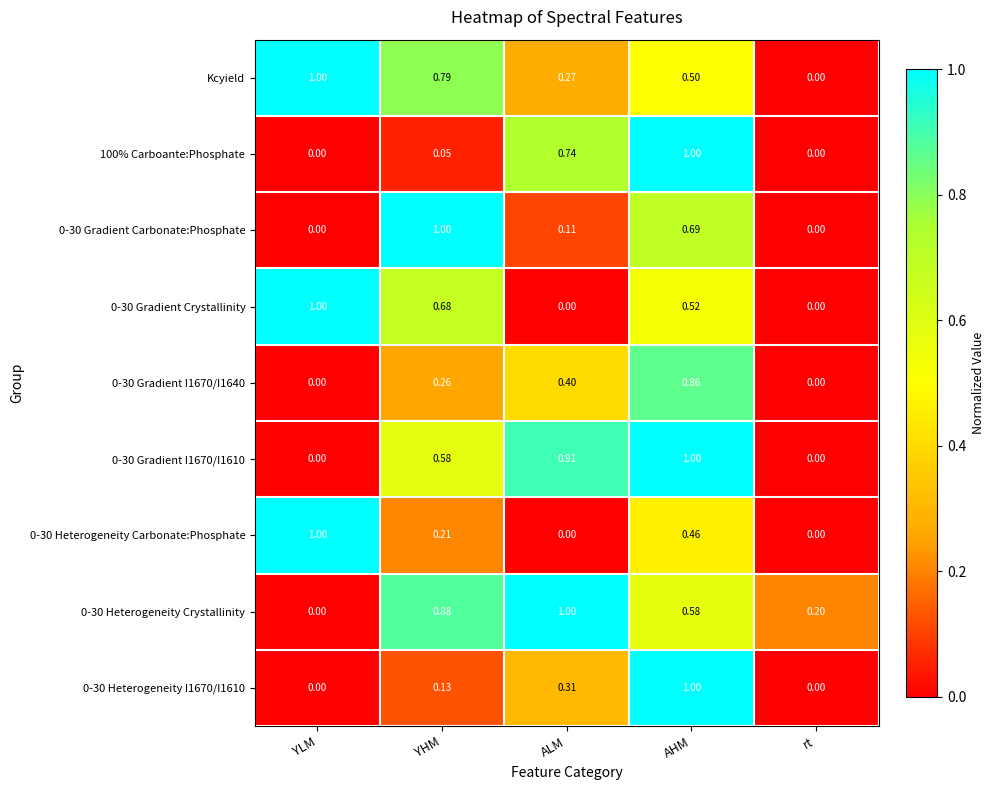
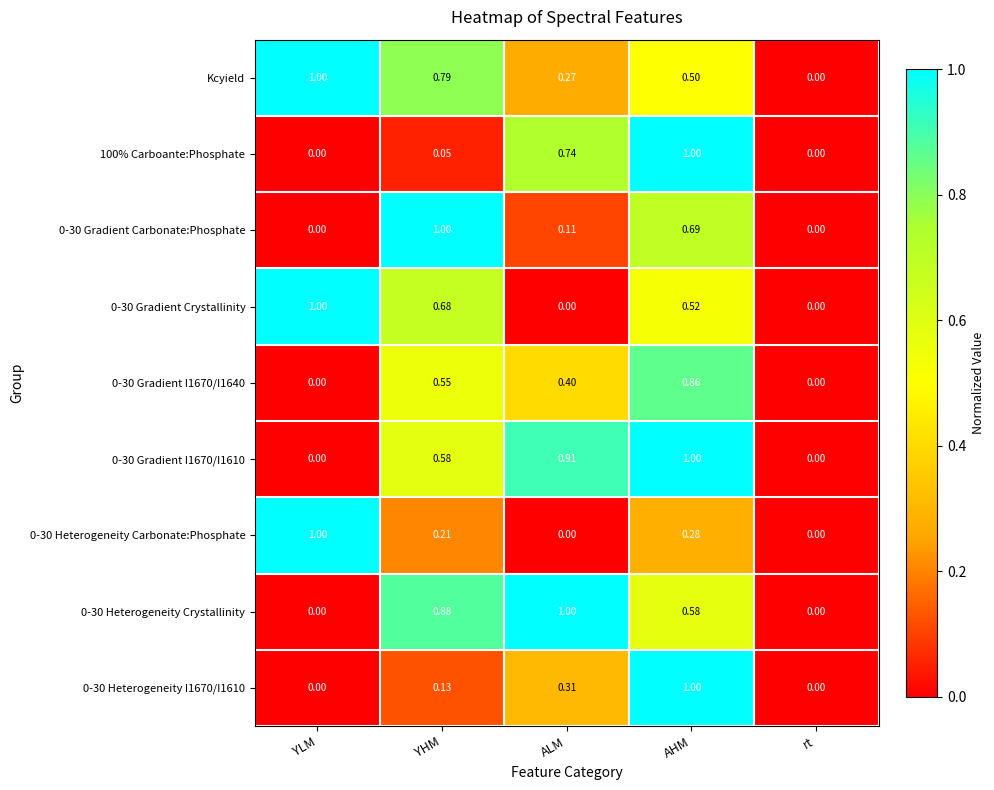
0-30 Gradient I1670/I1640, YHM: 0.26 -> 0.55
0-30 Heterogeneity Carbonate:Phosphate, AHM: 0.46 -> 0.28
0-30 Heterogeneity Crystallinity, rt: 0.20 -> 0.00
